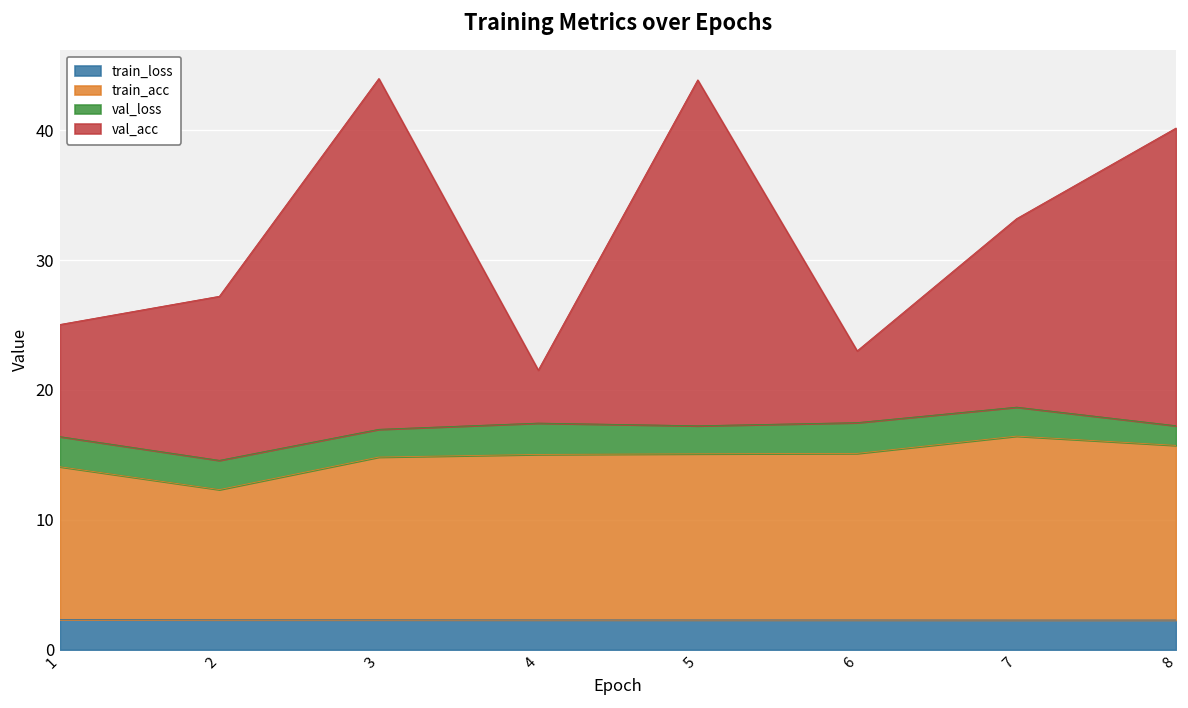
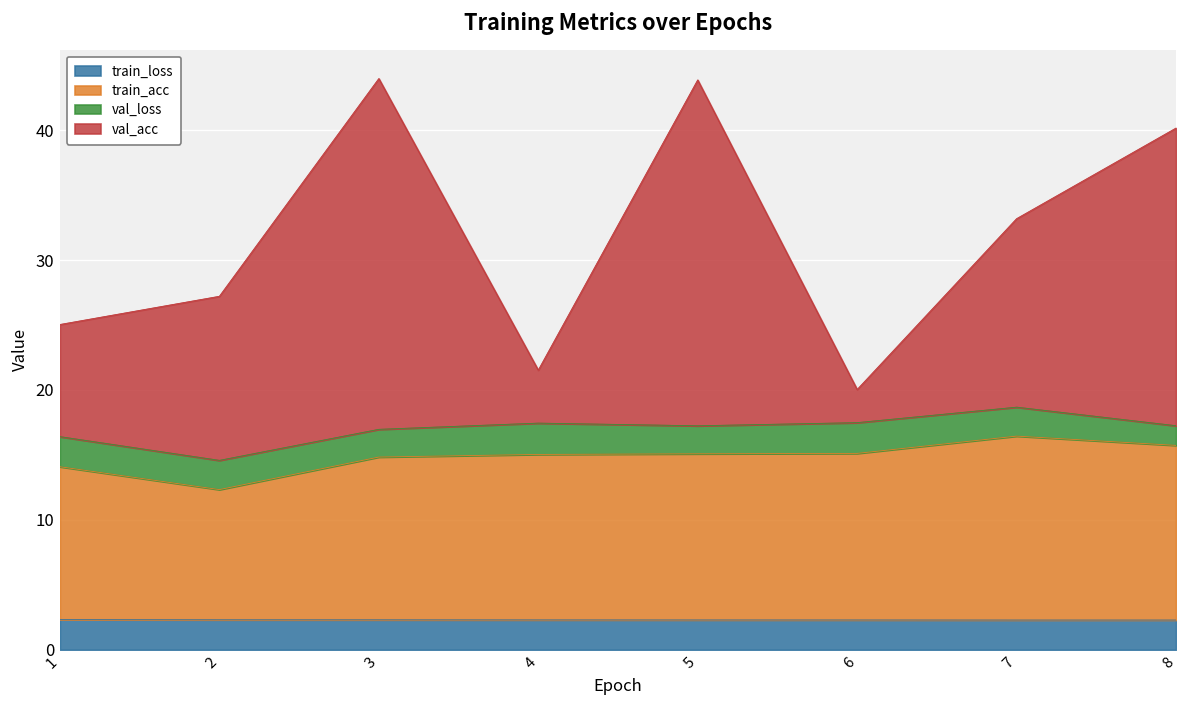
val_acc, 6: 5.5 -> 2.6
